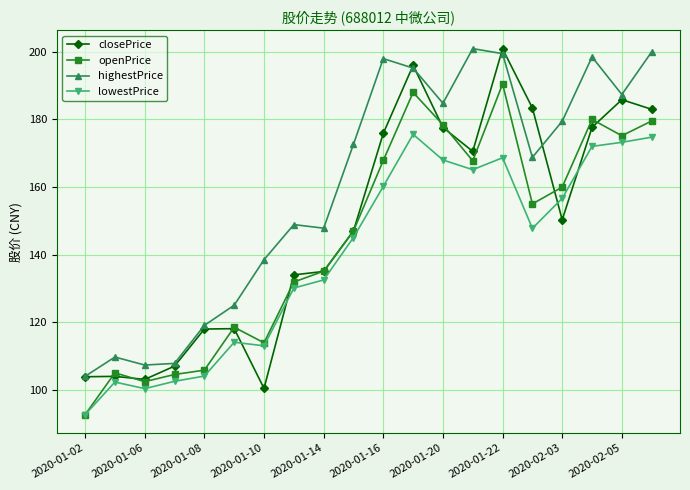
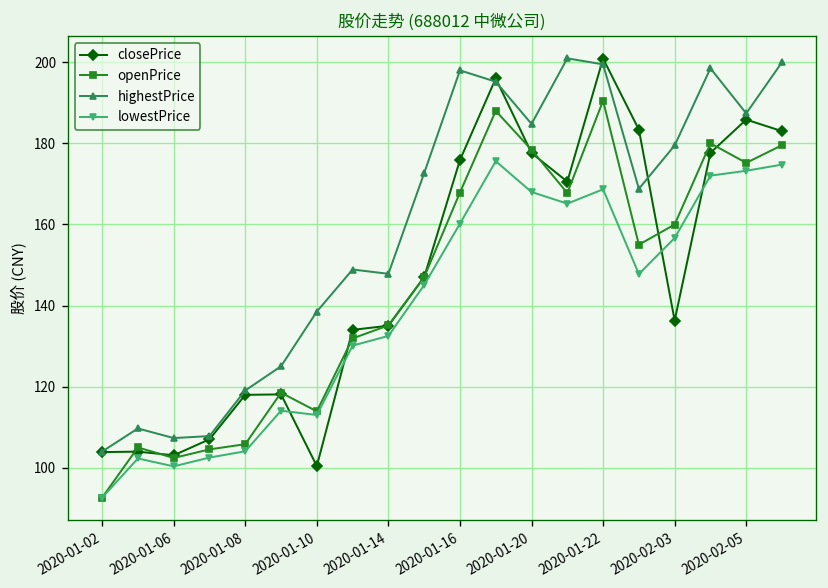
closePrice, 2020-02-03: 150 -> 136
